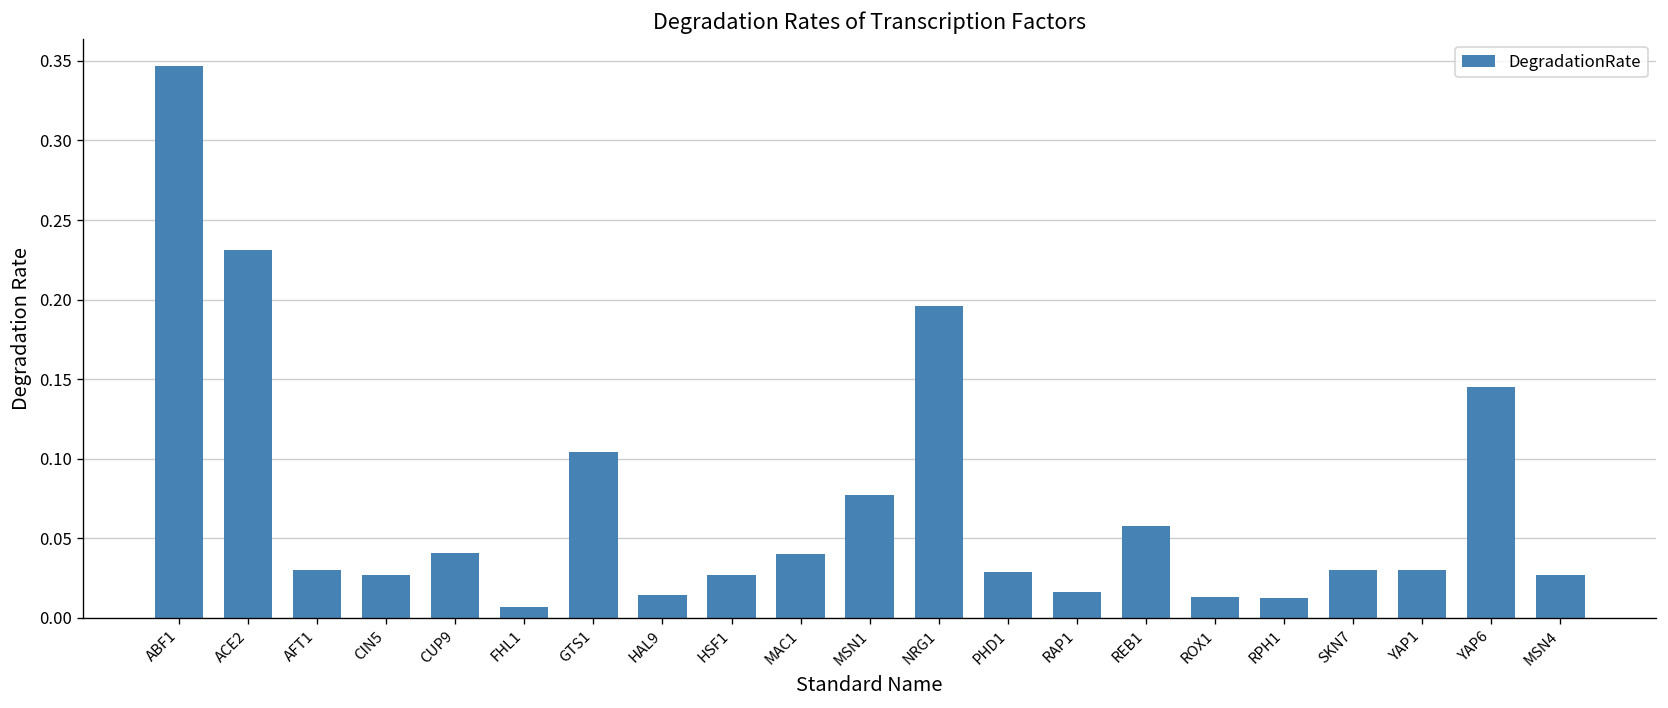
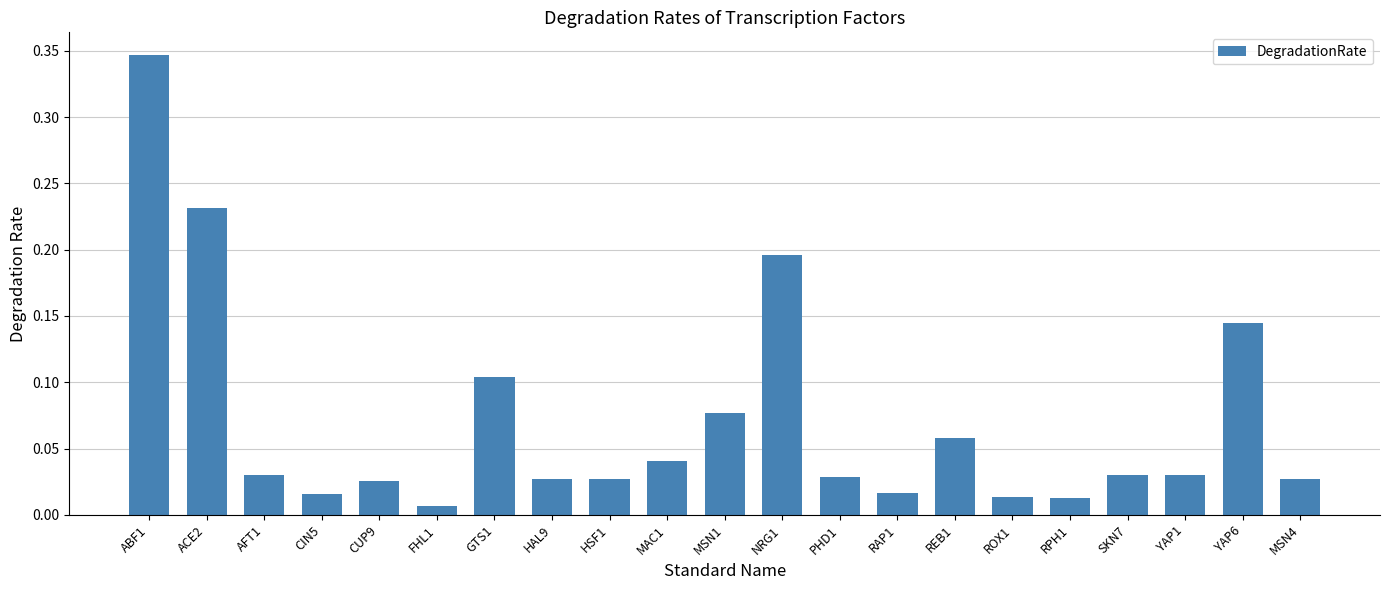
CIN5: 0.027 -> 0.016
CUP9: 0.041 -> 0.026
HAL9: 0.014 -> 0.027
